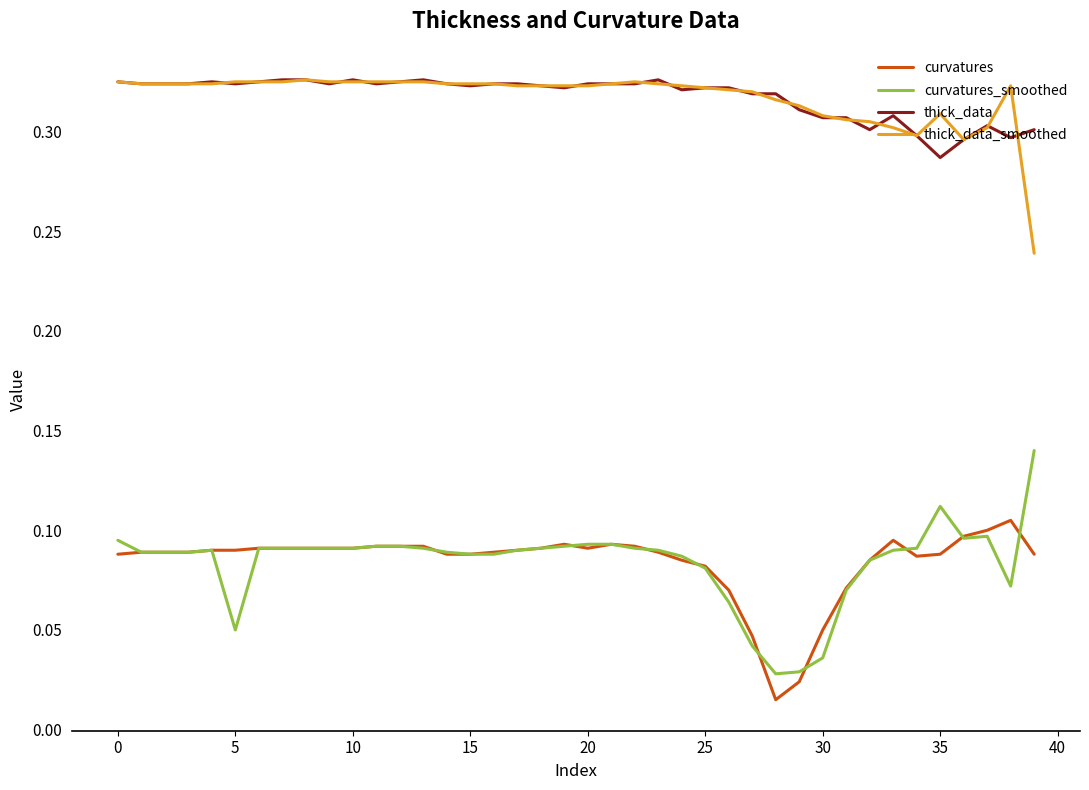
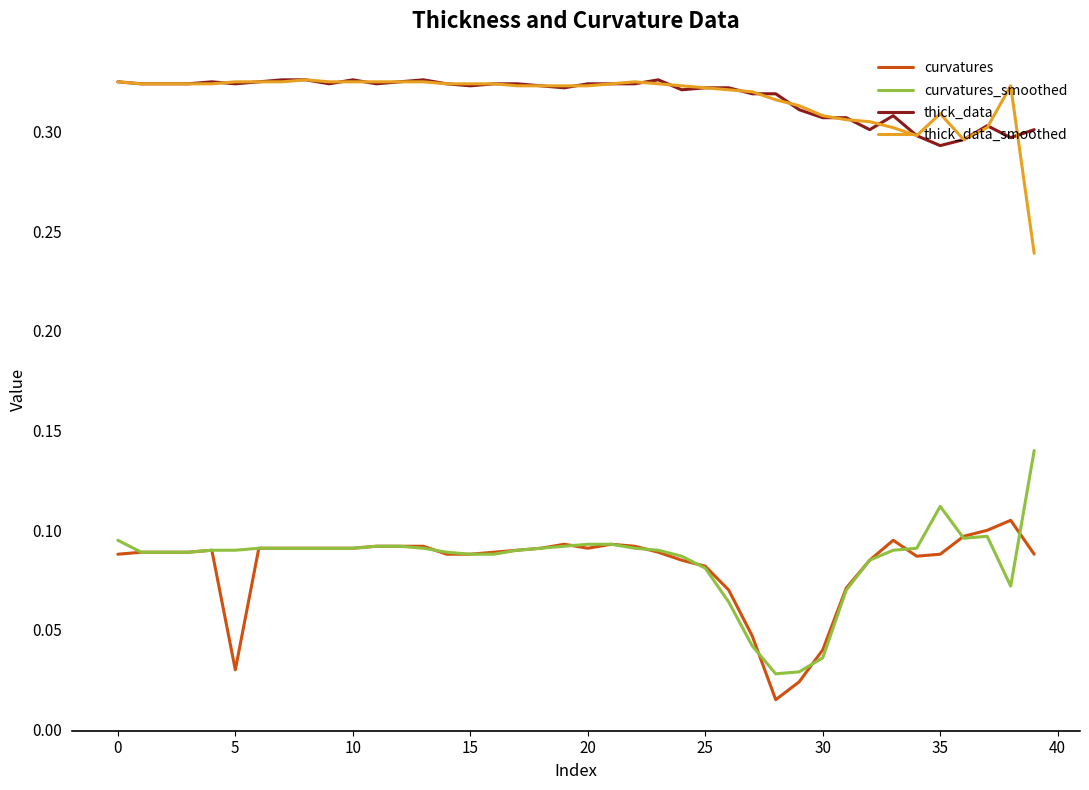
curvatures, 5: 0.09 -> 0.03
curvatures_smoothed, 5: 0.05 -> 0.09
curvatures, 30: 0.05 -> 0.04
thick_data, 35: 0.287 -> 0.293
